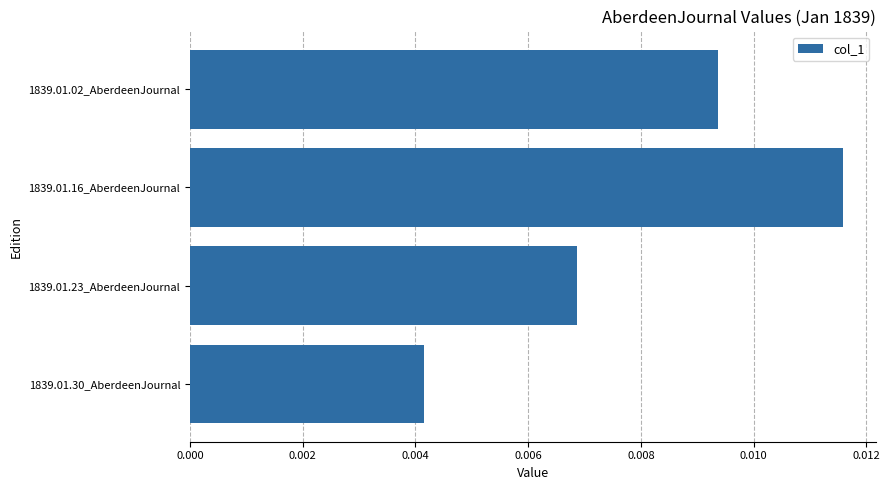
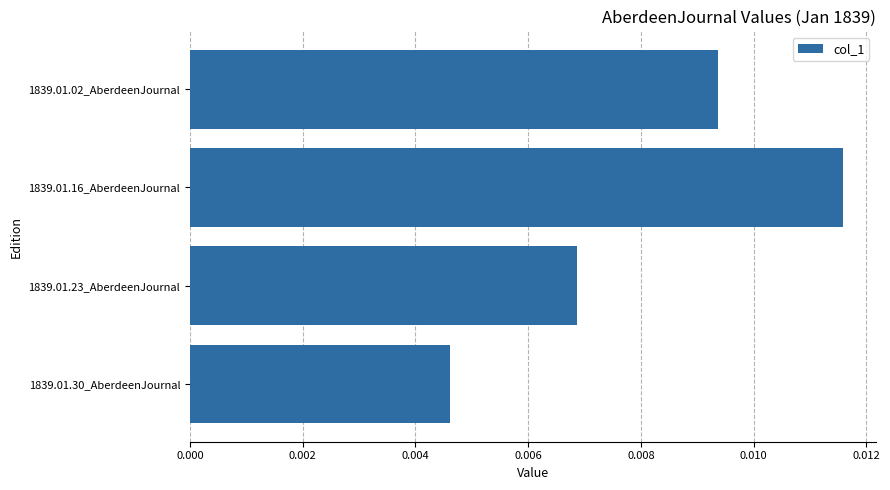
1839.01.30_AberdeenJournal: 0.0042 -> 0.0046
